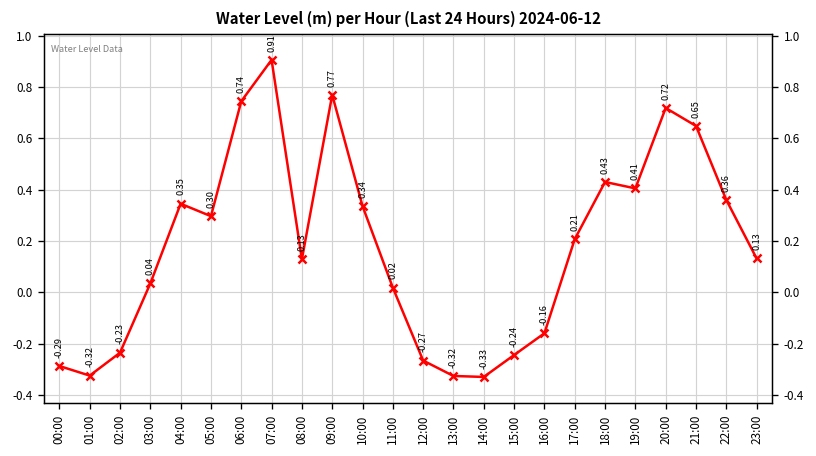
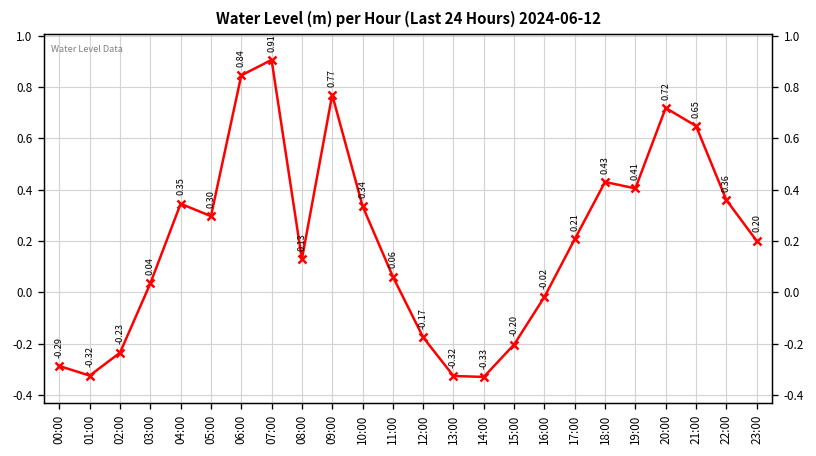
06:00: 0.74 -> 0.84
11:00: 0.02 -> 0.06
12:00: -0.27 -> -0.17
15:00: -0.24 -> -0.20
16:00: -0.16 -> -0.02
23:00: 0.13 -> 0.20
